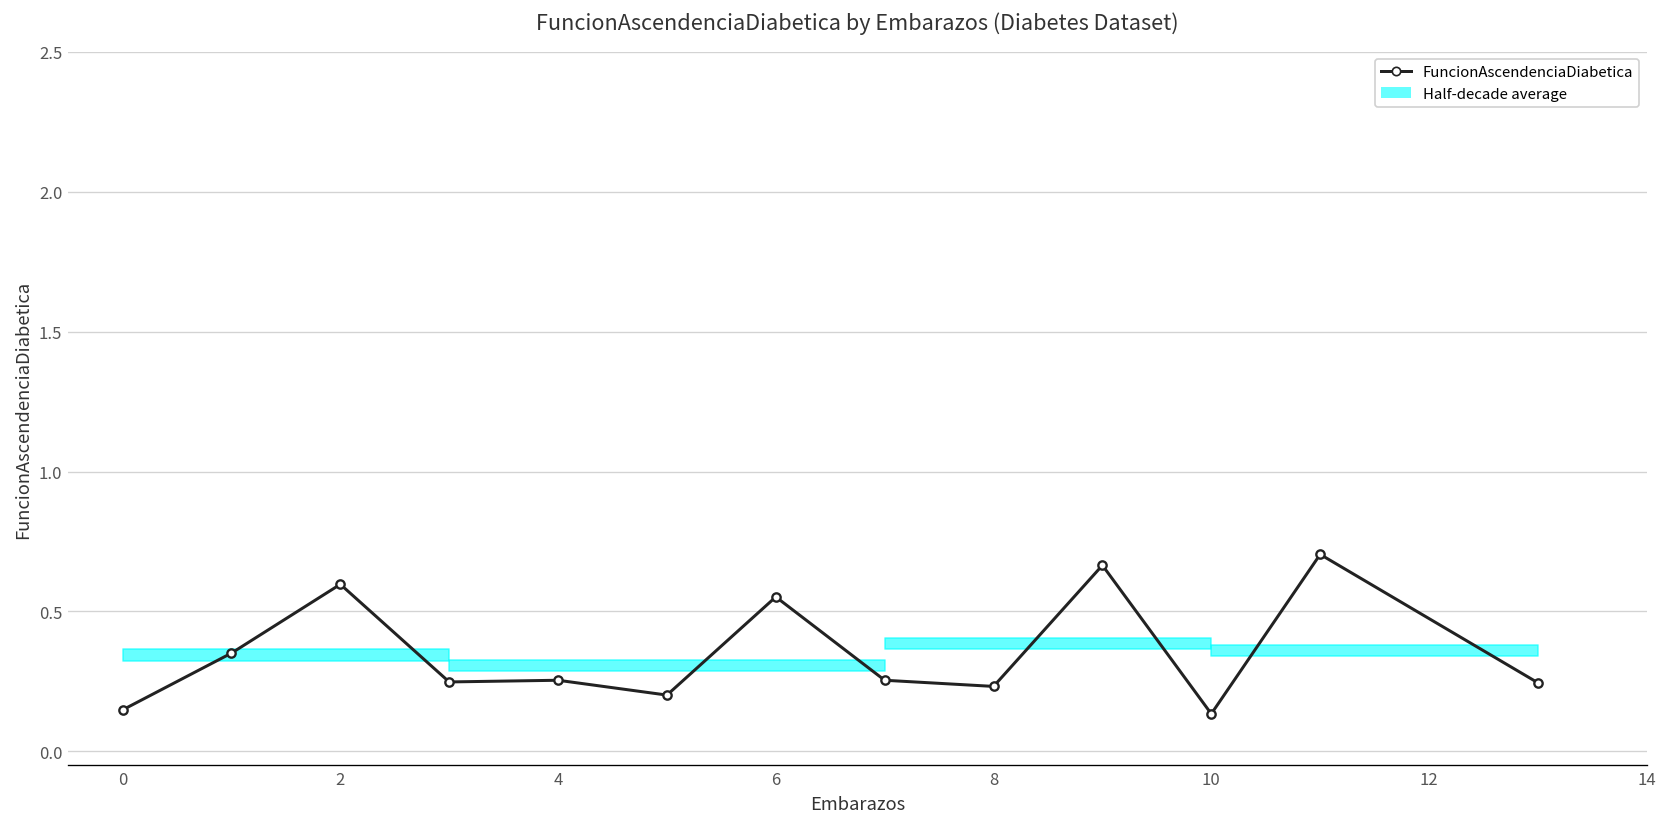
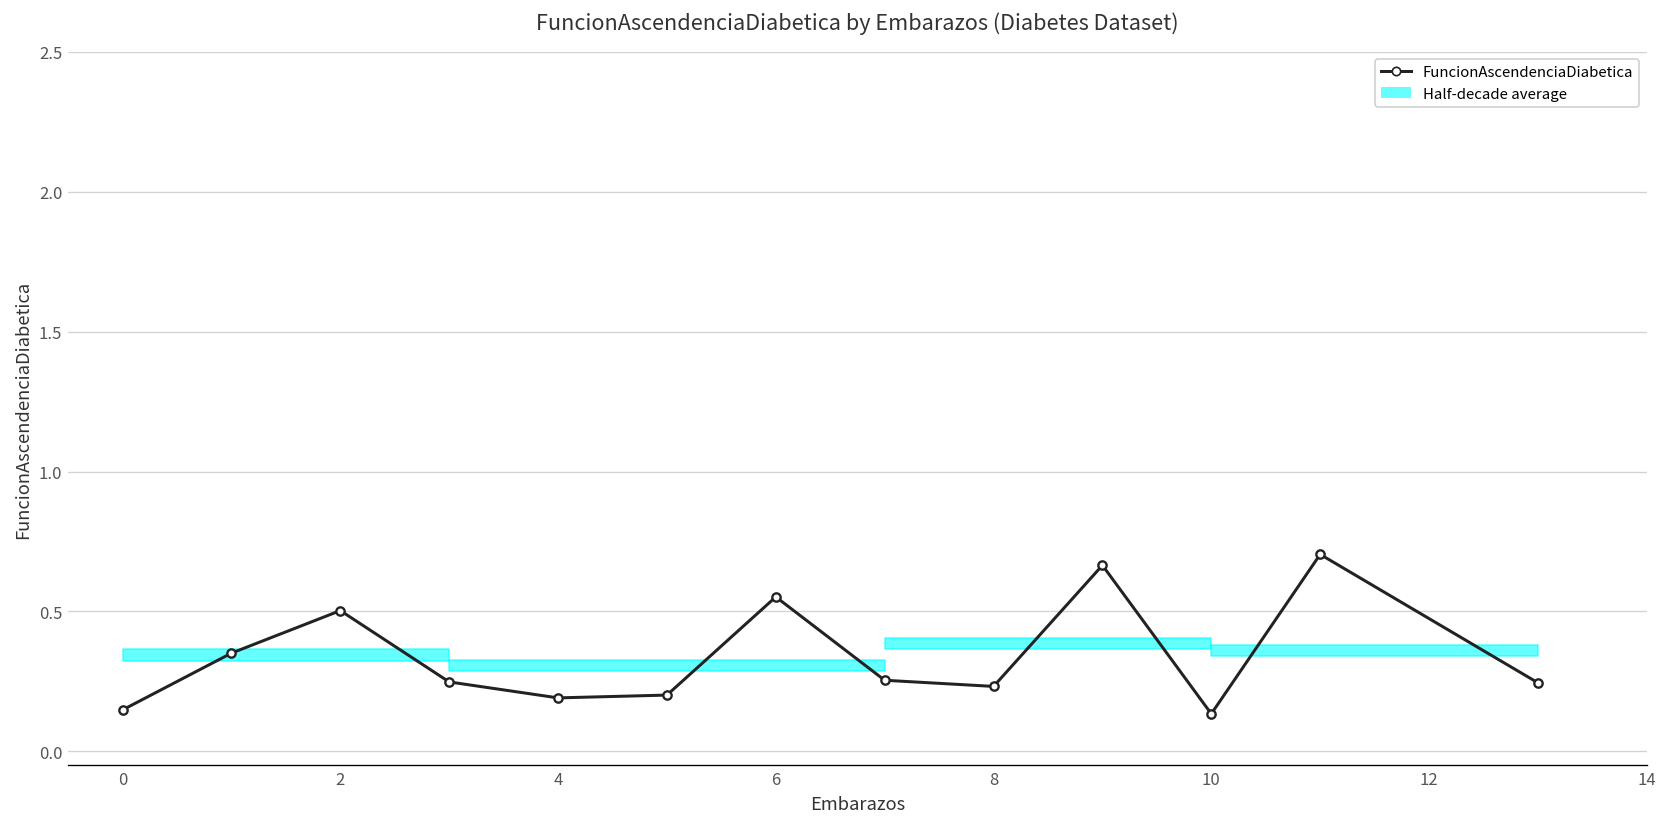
2: 0.60 -> 0.50
4: 0.25 -> 0.19
